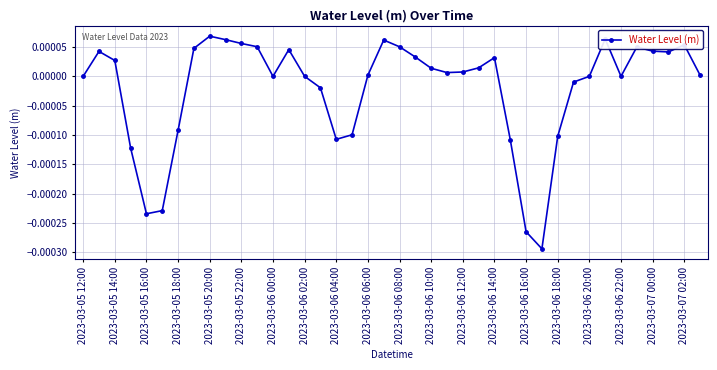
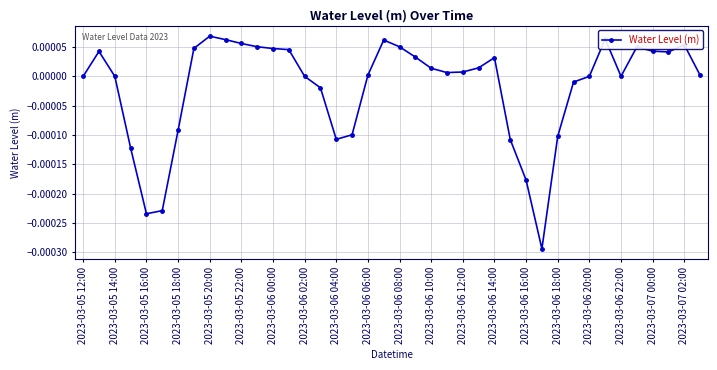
2023-03-05 14:00: 0.00003 -> 0.00000
2023-03-06 00:00: 0.00000 -> 0.00005
2023-03-06 16:00: -0.00027 -> -0.00018
